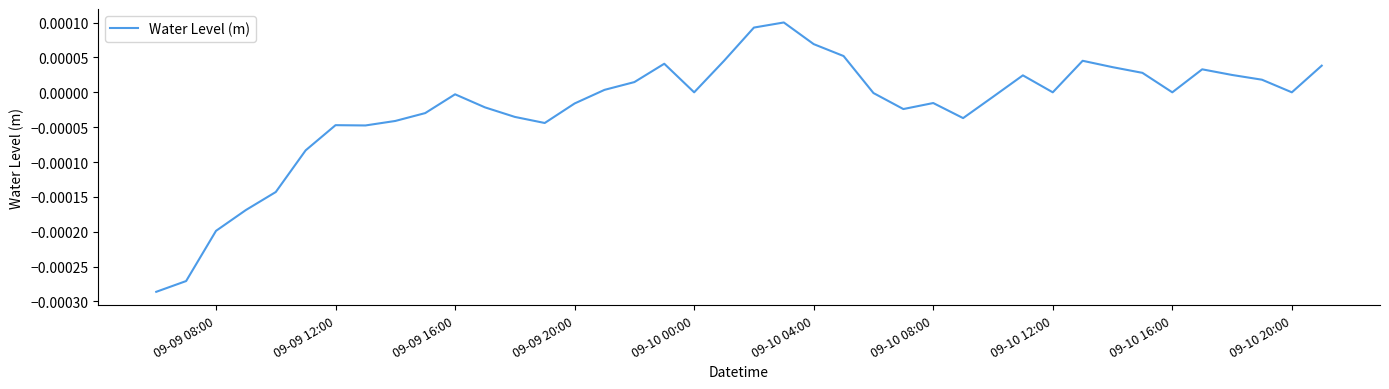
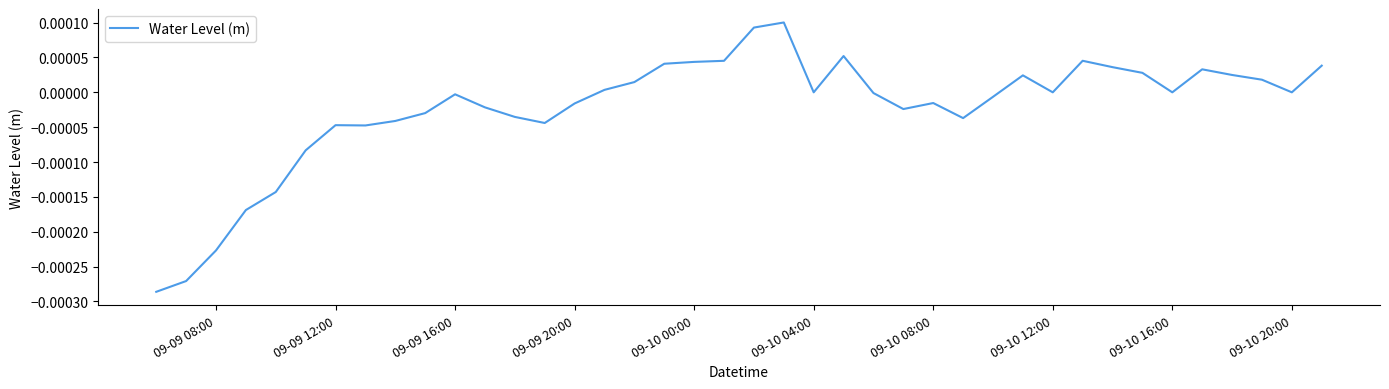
09-09 08:00: -0.00020 -> -0.00023
09-10 00:00: 0.00000 -> 0.00004
09-10 04:00: 0.0001 -> 0.0000
